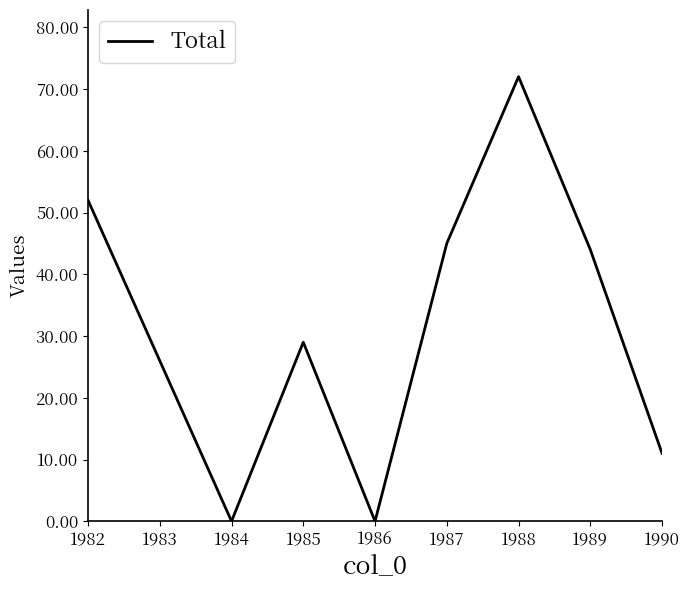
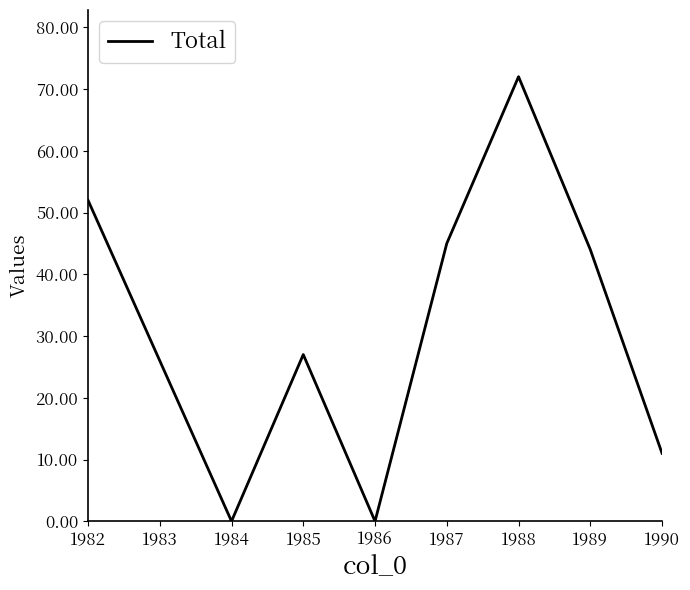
1985: 29 -> 27
